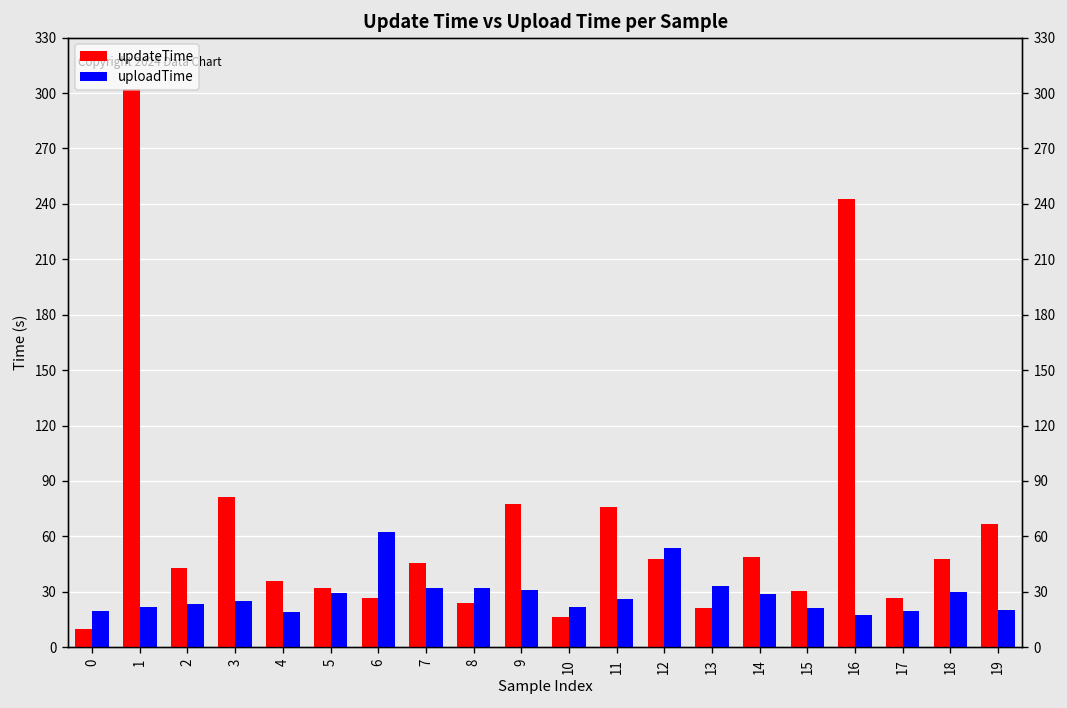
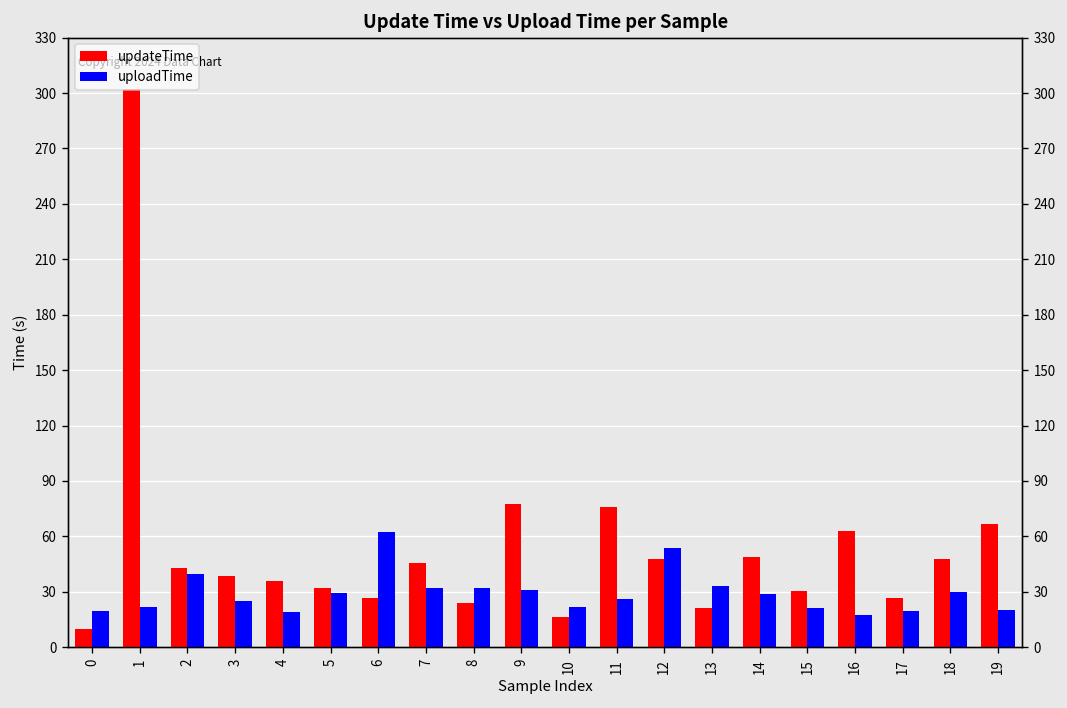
uploadTime, 2: 23 -> 40
updateTime, 3: 81 -> 38
updateTime, 16: 242 -> 63
